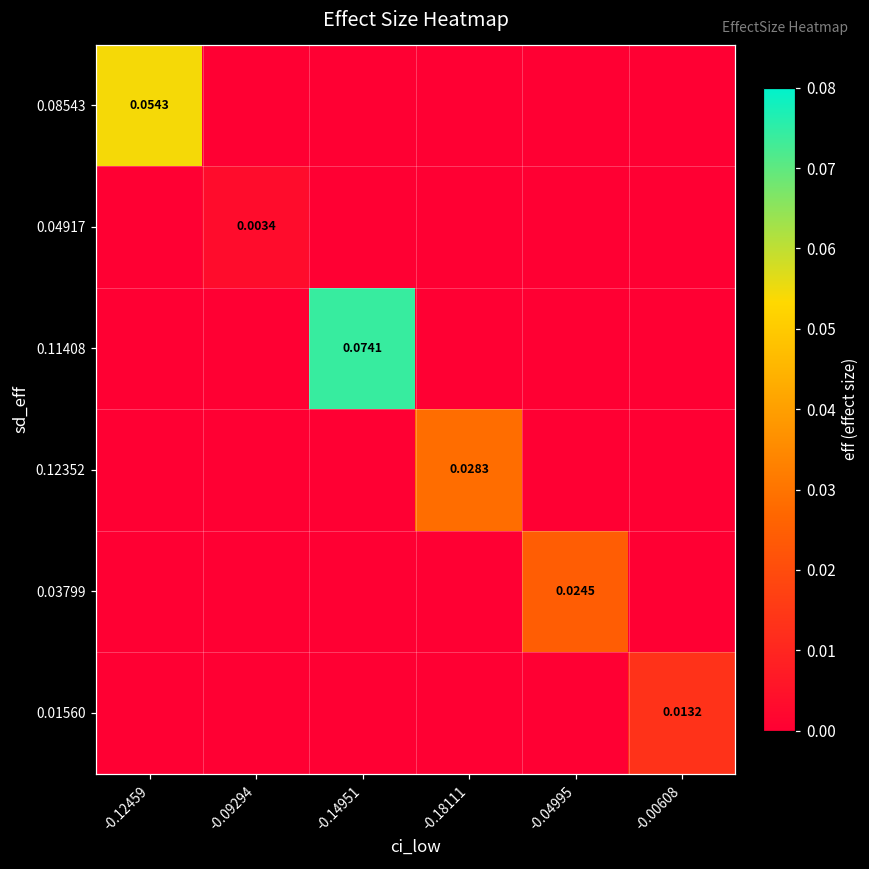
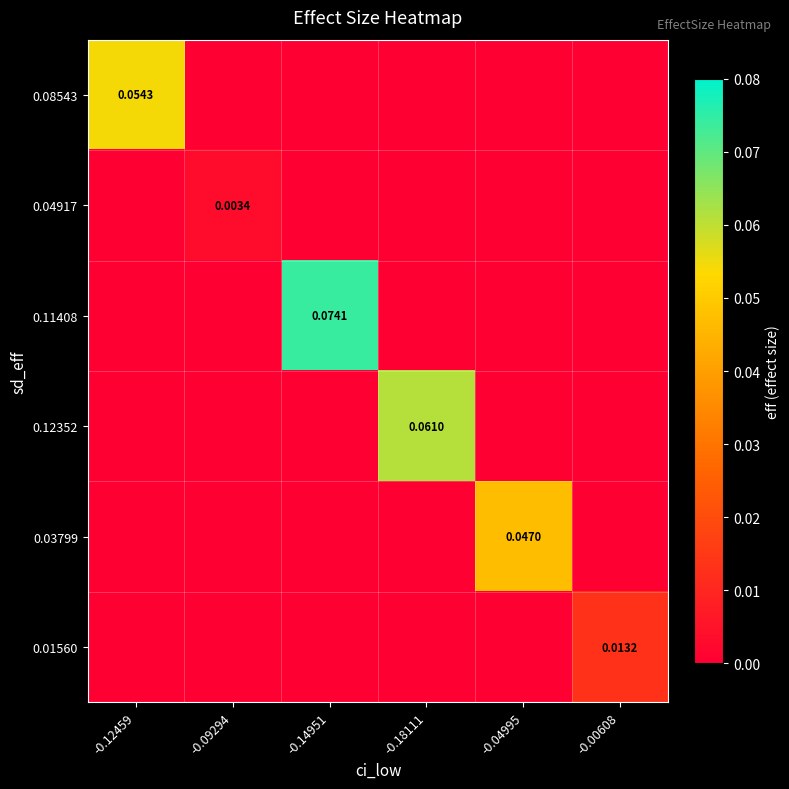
0.12352, -0.18111: 0.0283 -> 0.0610
0.03799, -0.04995: 0.0245 -> 0.0470
